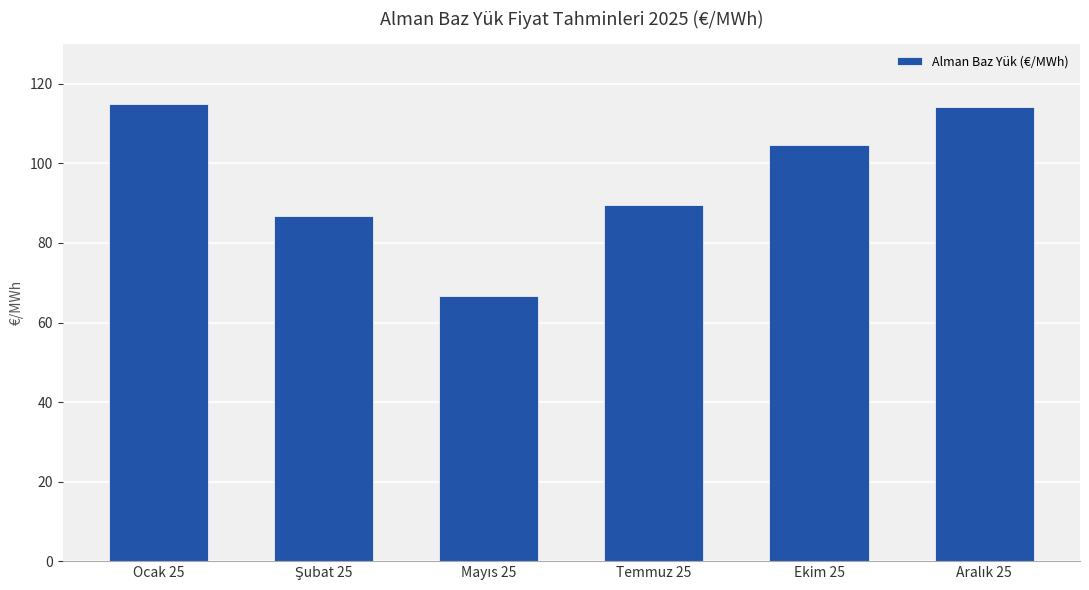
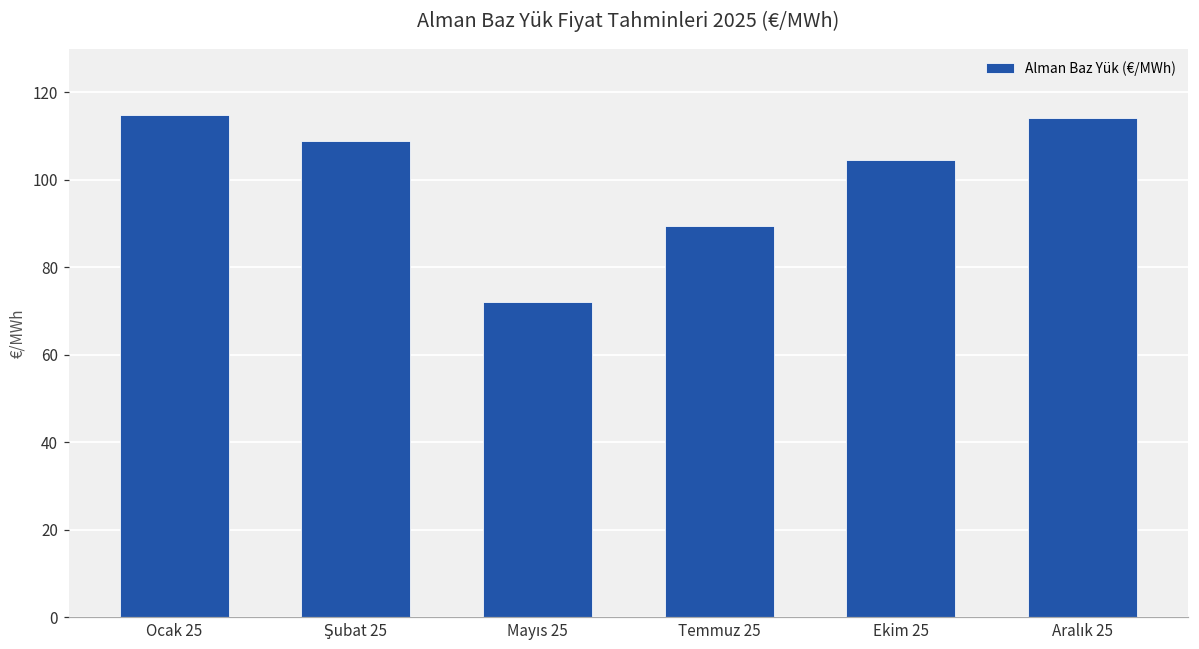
Şubat 25: 87 -> 109
Mayıs 25: 67 -> 72
